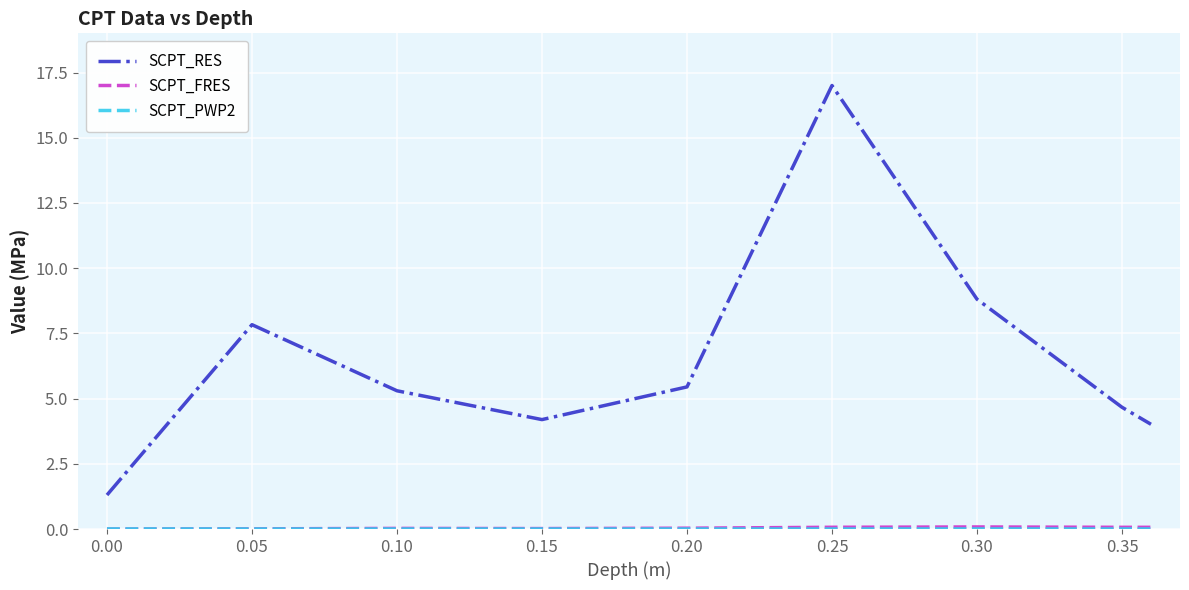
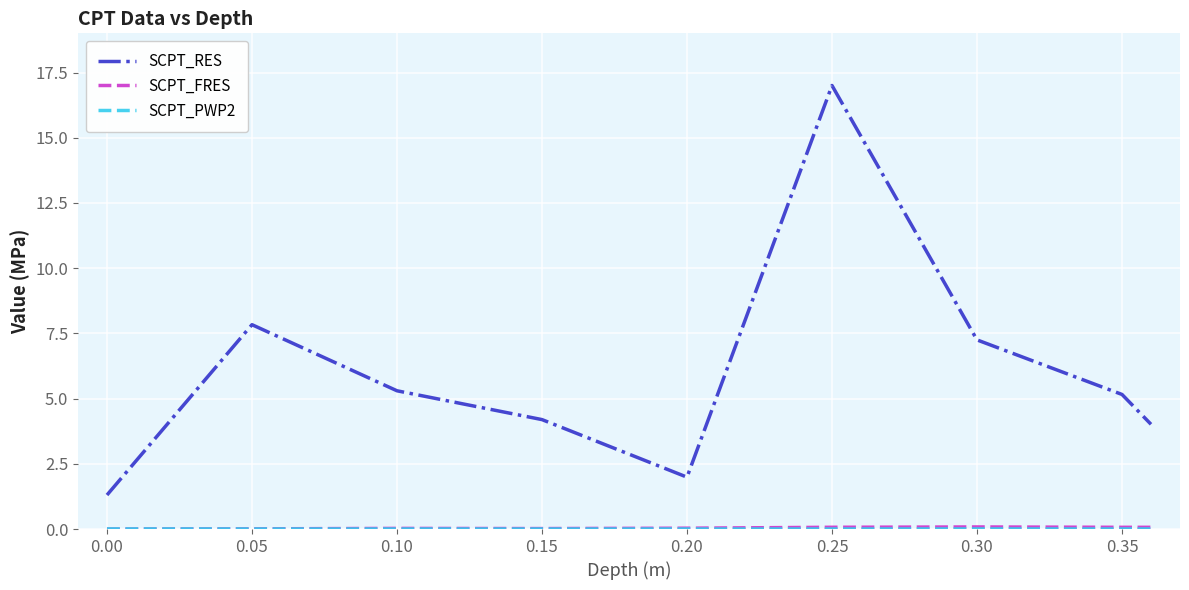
SCPT_RES, 0.20: 5.4 -> 2.0
SCPT_RES, 0.30: 8.8 -> 7.3
SCPT_RES, 0.35: 4.7 -> 5.2
